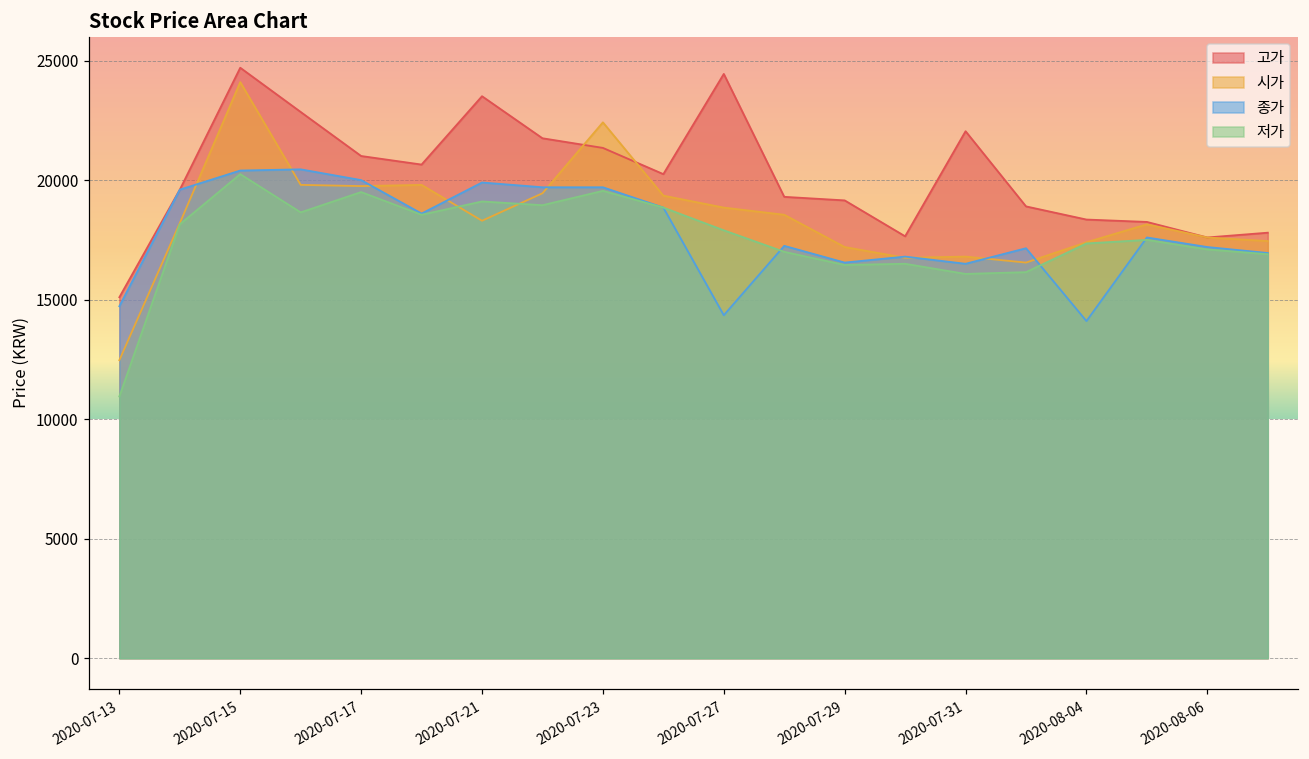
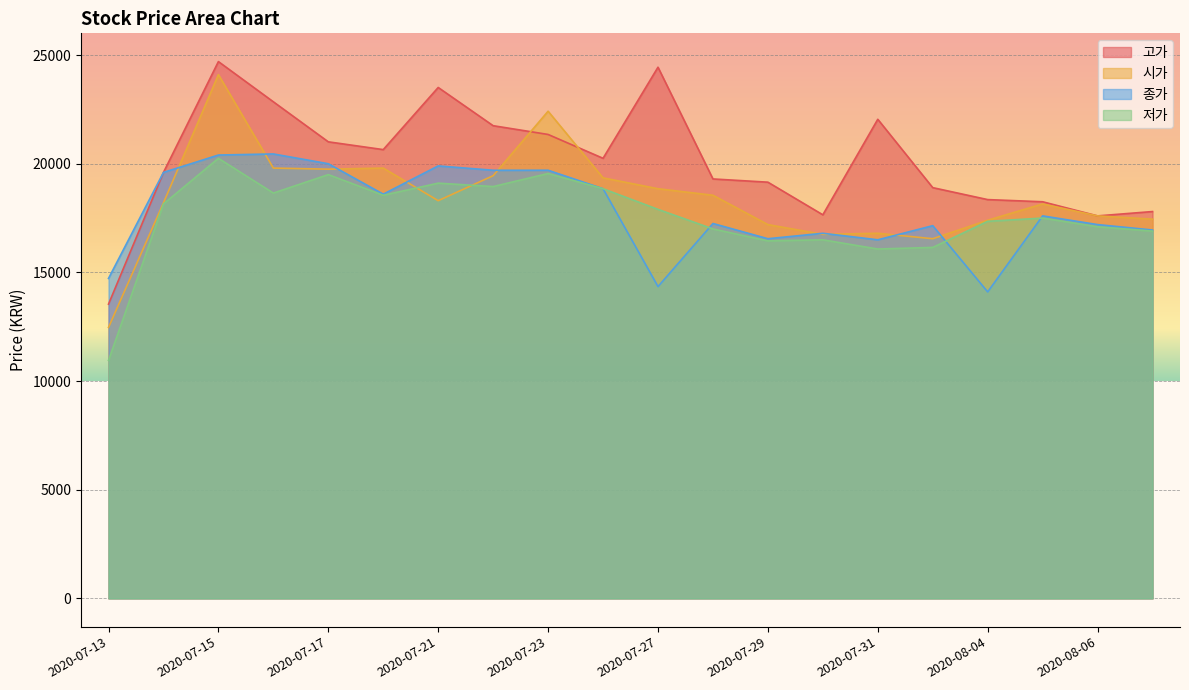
고가, 2020-07-13: 15100 -> 13500
